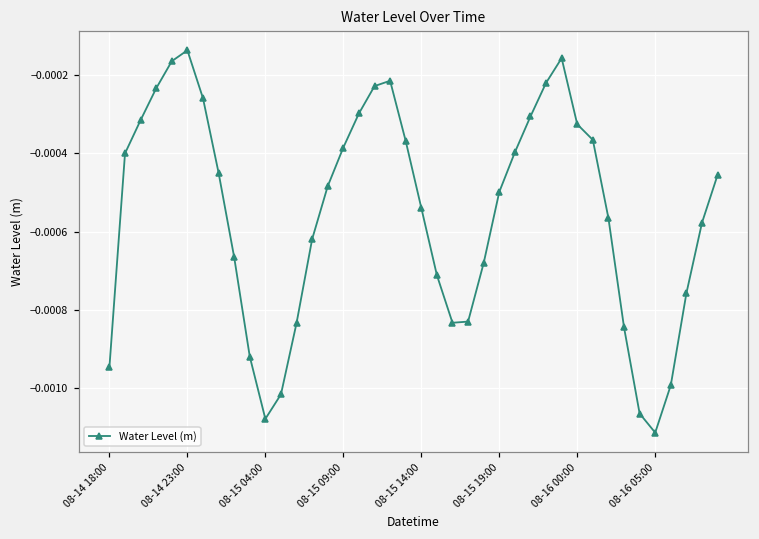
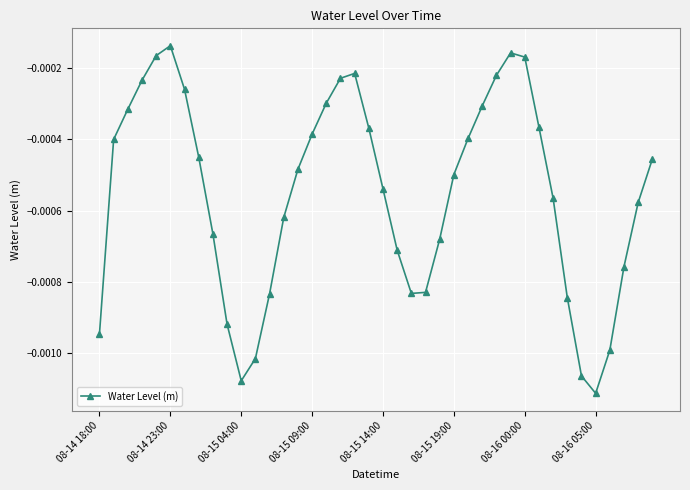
08-16 00:00: -0.00033 -> -0.00017
